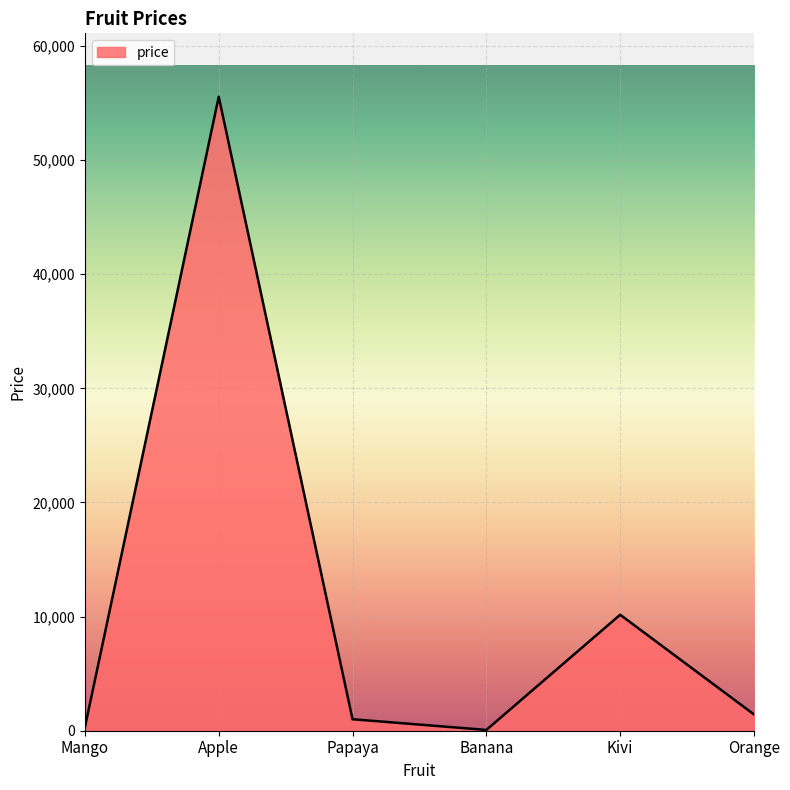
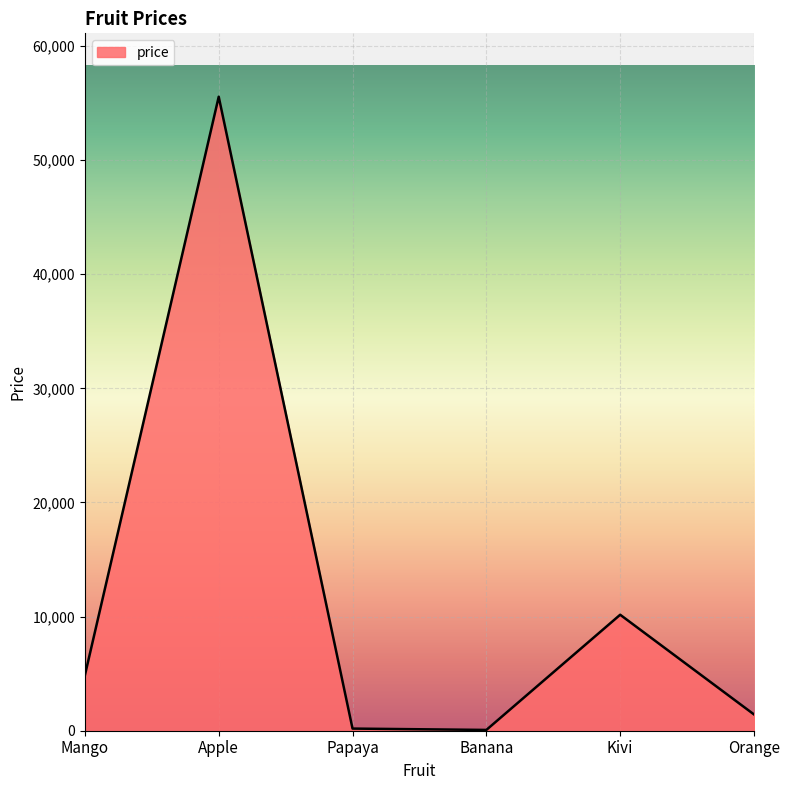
Mango: 300 -> 4,900
Papaya: 1,000 -> 200
